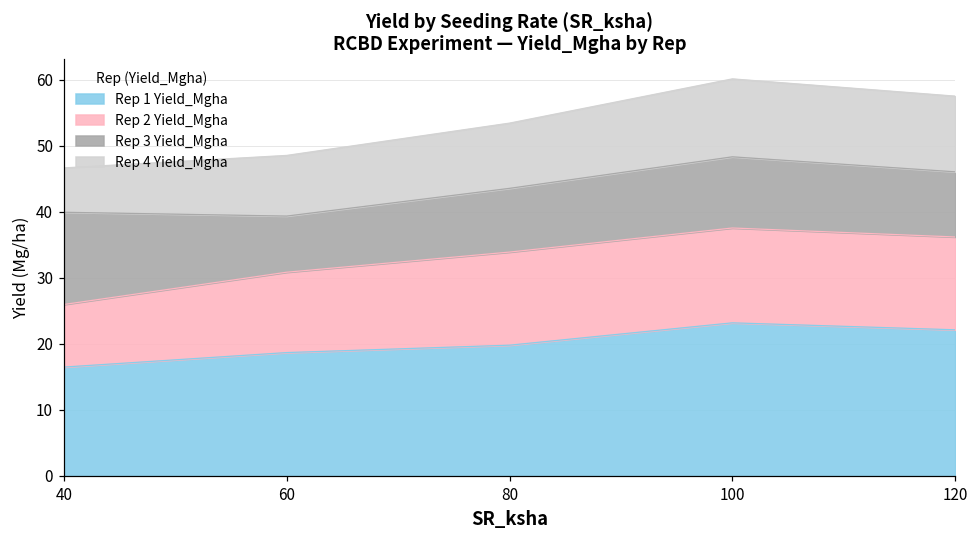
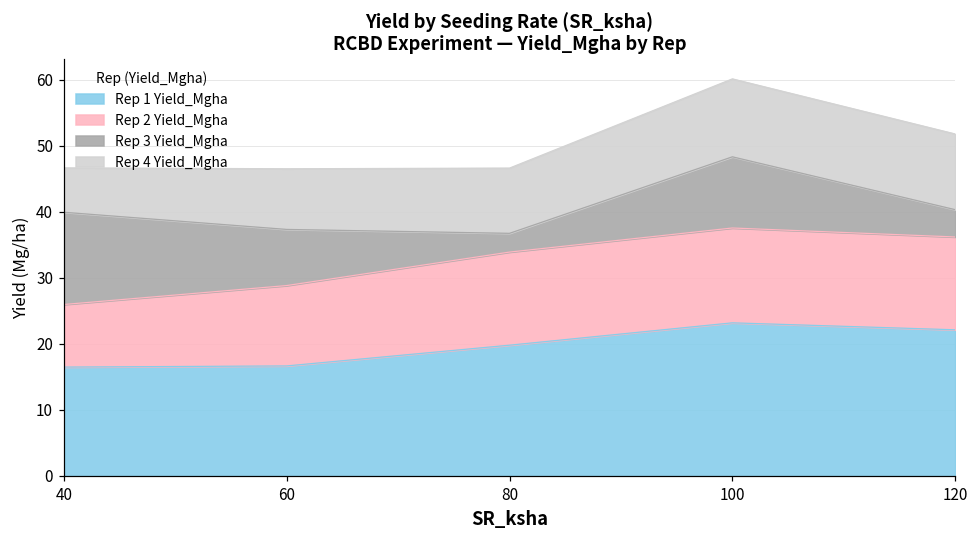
Rep 1 Yield_Mgha, 60: 19 -> 17
Rep 3 Yield_Mgha, 80: 10 -> 3
Rep 3 Yield_Mgha, 120: 10 -> 4
